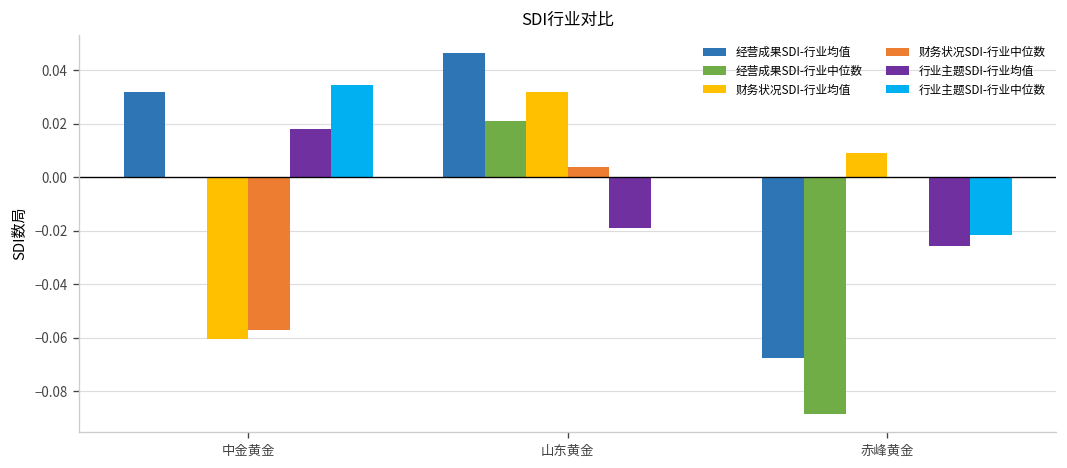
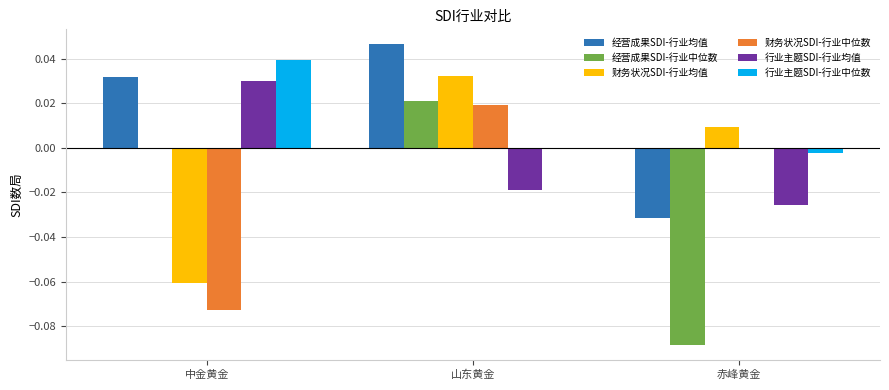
财务状况SDI-行业中位数, 中金黄金: -0.057 -> -0.073
行业主题SDI-行业均值, 中金黄金: 0.018 -> 0.030
行业主题SDI-行业中位数, 中金黄金: 0.034 -> 0.040
财务状况SDI-行业中位数, 山东黄金: 0.004 -> 0.019
经营成果SDI-行业均值, 赤峰黄金: -0.067 -> -0.031
行业主题SDI-行业中位数, 赤峰黄金: -0.021 -> -0.002
